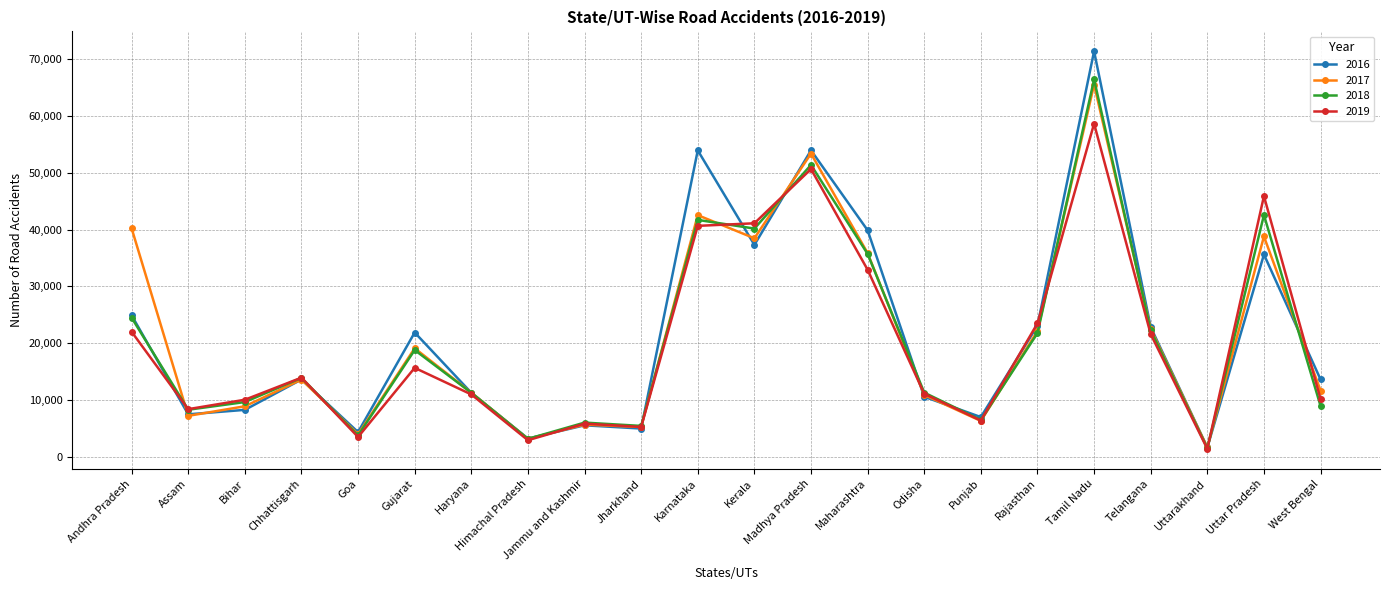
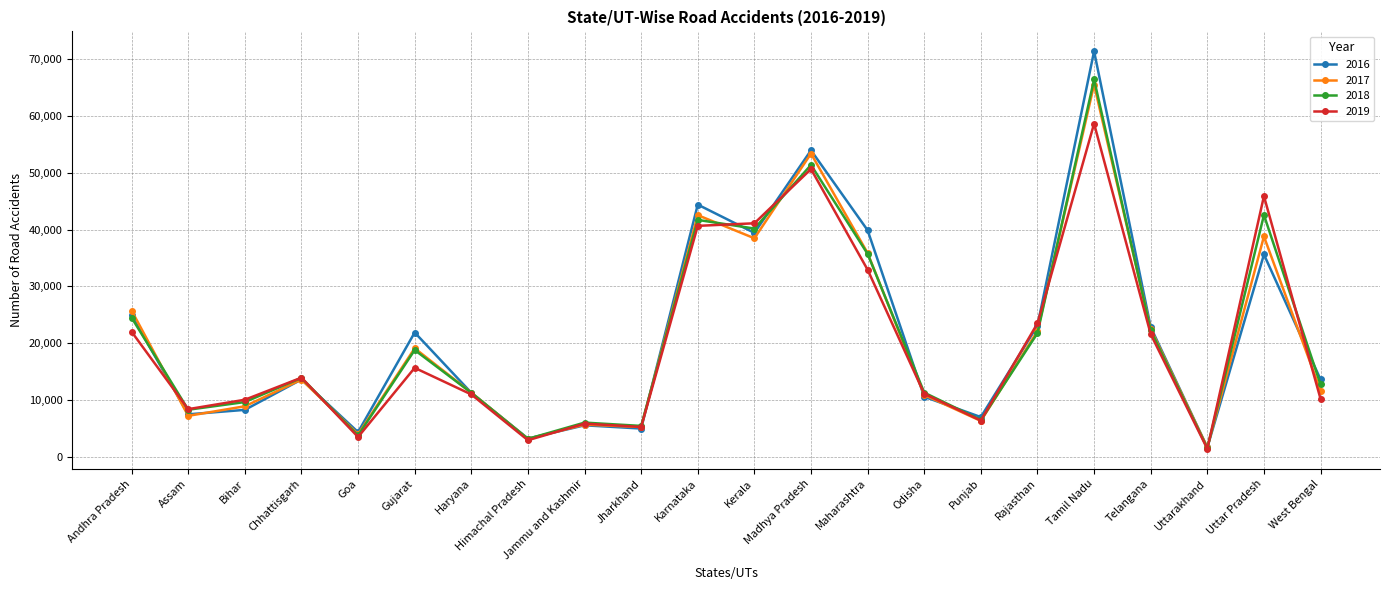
2017, Andhra Pradesh: 40,000 -> 26,000
2016, Karnataka: 54,000 -> 44,000
2016, Kerala: 37,000 -> 39,000
2018, West Bengal: 9,000 -> 13,000
